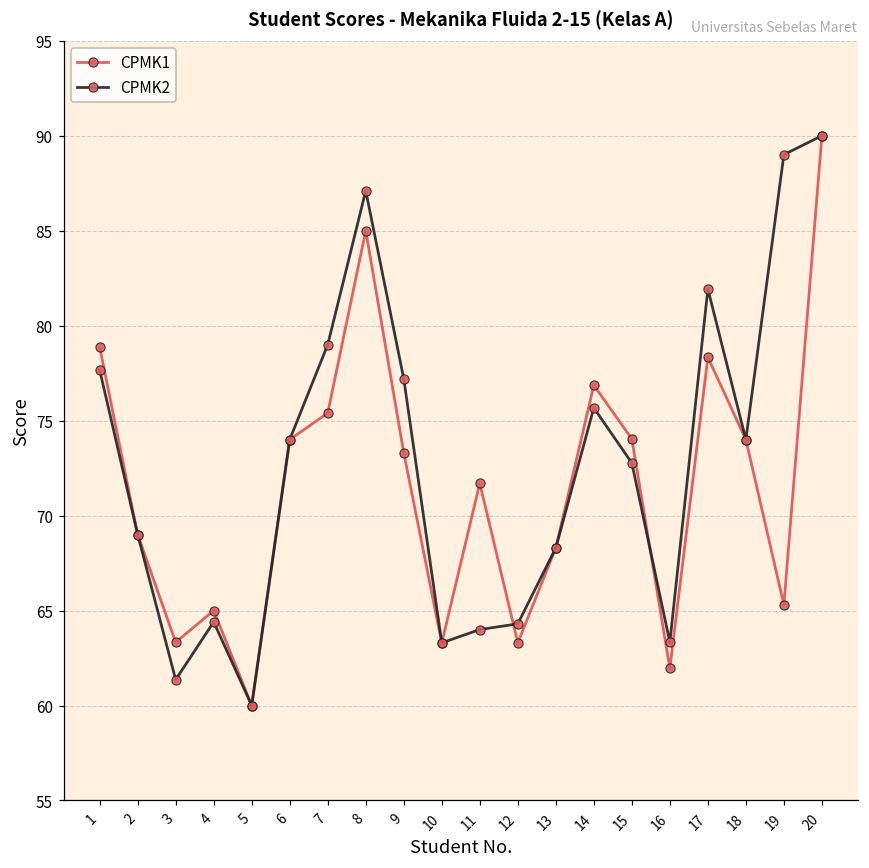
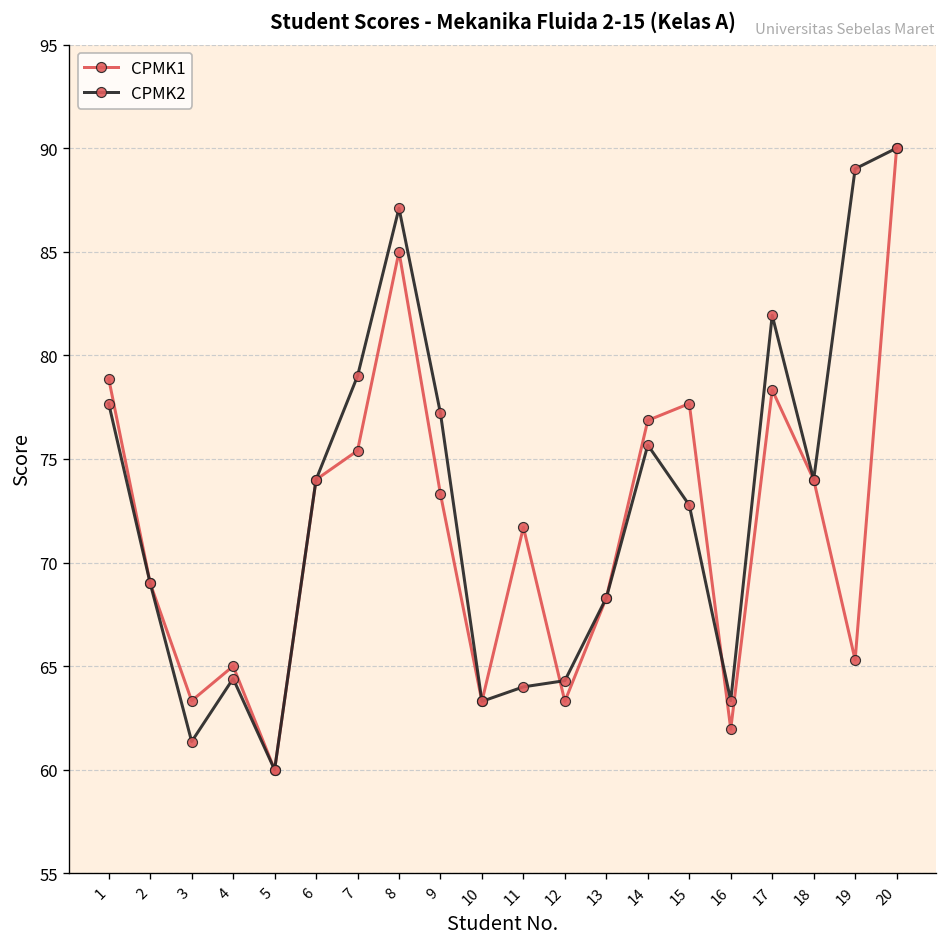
CPMK1, 15: 74.0 -> 77.7
